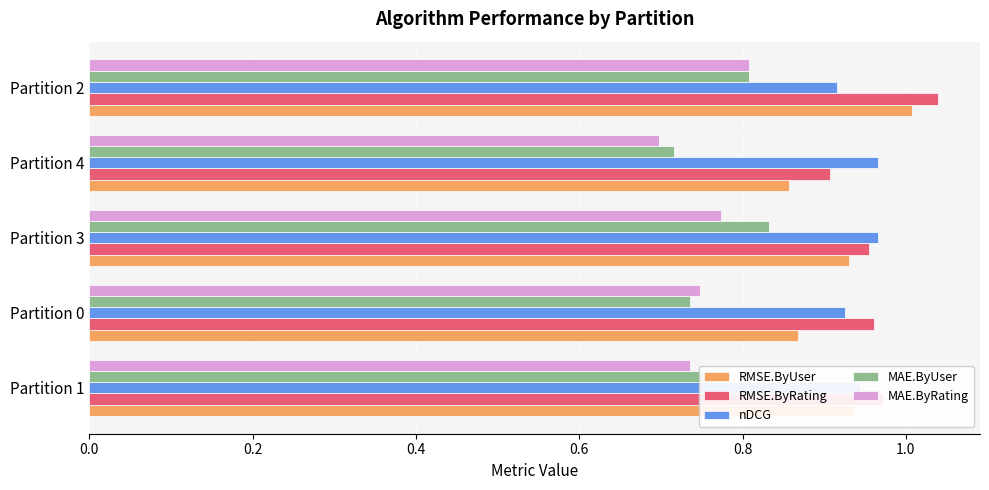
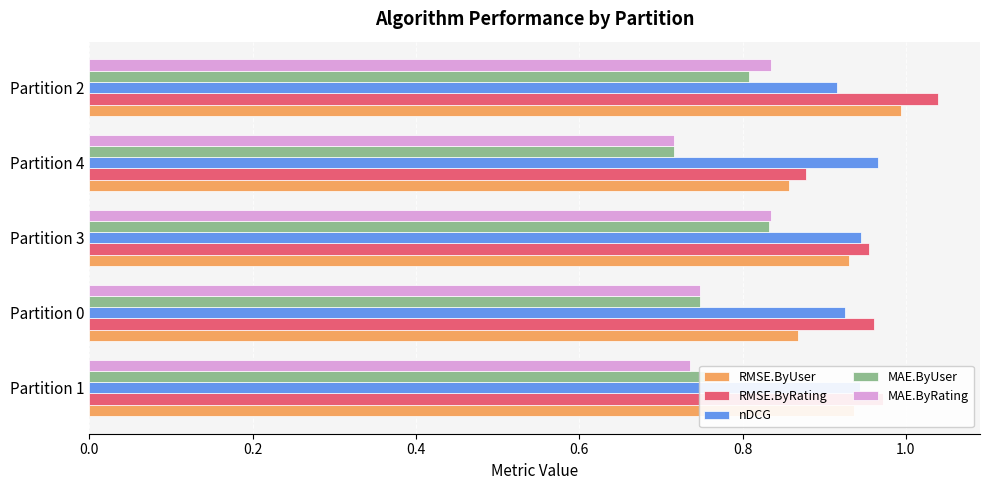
MAE.ByRating, Partition 2: 0.81 -> 0.83
RMSE.ByUser, Partition 2: 1.01 -> 0.99
MAE.ByRating, Partition 4: 0.70 -> 0.72
RMSE.ByRating, Partition 4: 0.91 -> 0.88
MAE.ByRating, Partition 3: 0.77 -> 0.84
nDCG, Partition 3: 0.97 -> 0.94
MAE.ByUser, Partition 0: 0.74 -> 0.75
